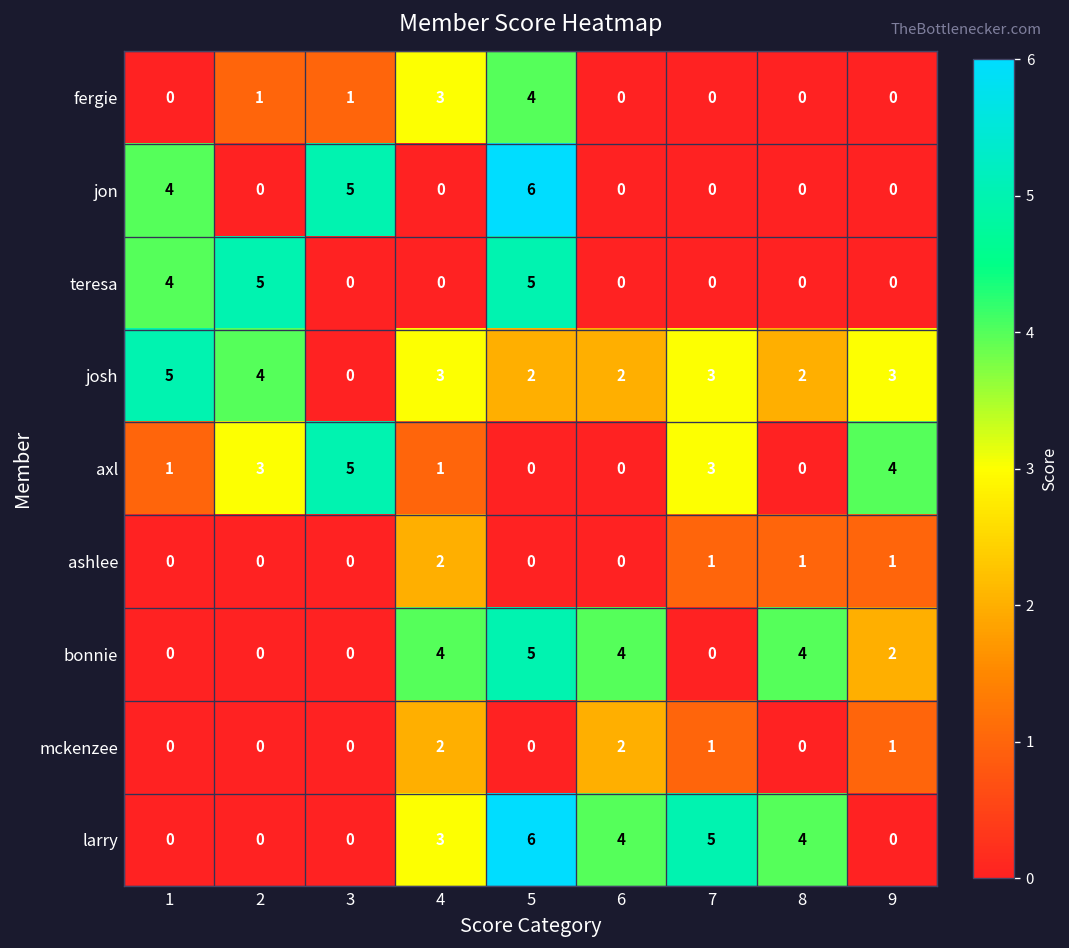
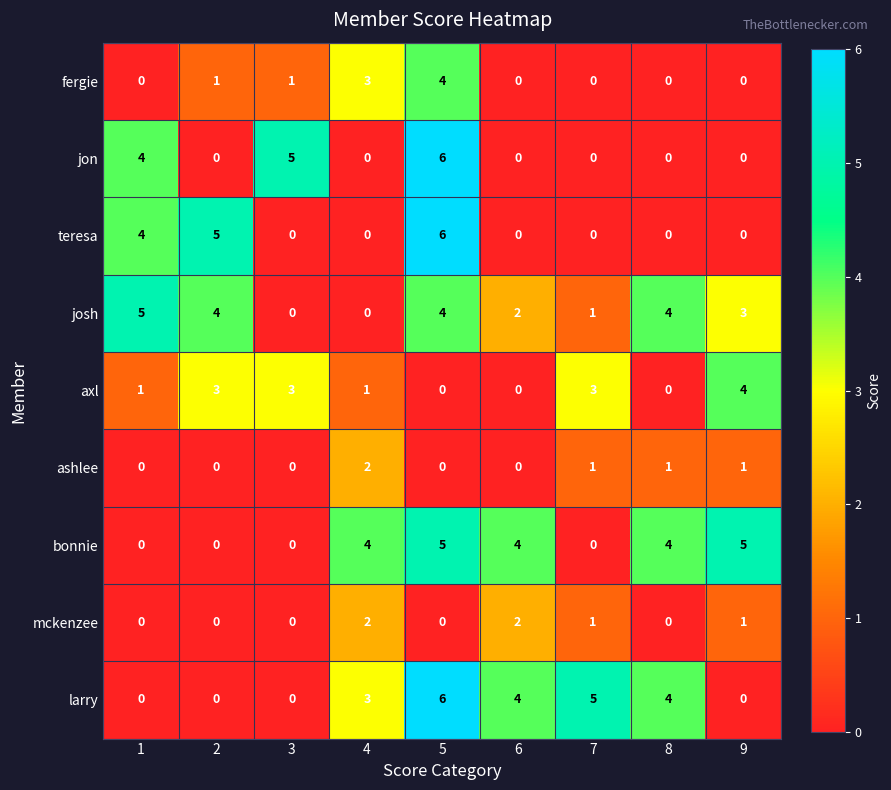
teresa, 5: 5 -> 6
josh, 4: 3 -> 0
josh, 5: 2 -> 4
josh, 7: 3 -> 1
josh, 8: 2 -> 4
axl, 3: 5 -> 3
bonnie, 9: 2 -> 5
